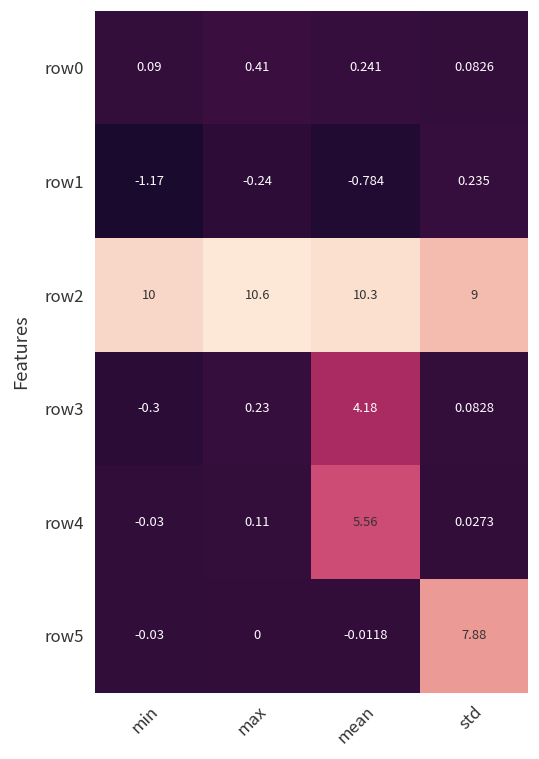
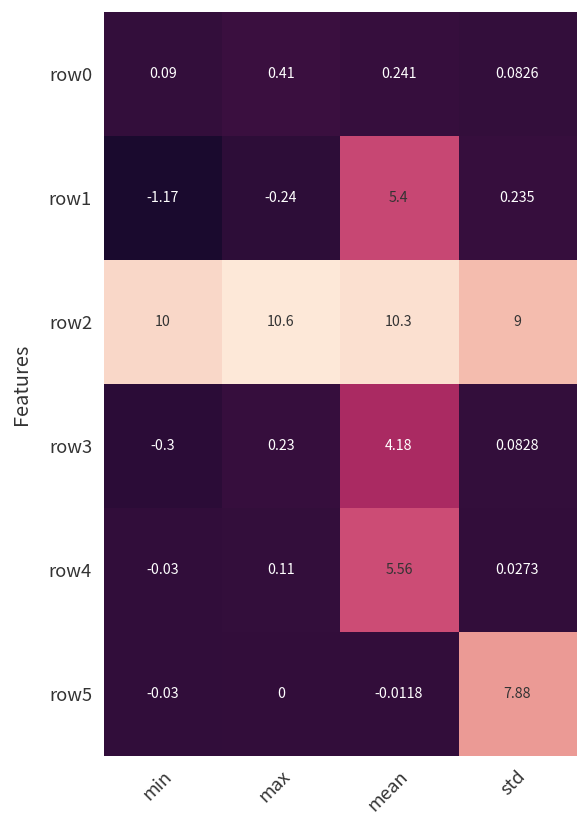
row1, mean: -0.784 -> 5.4
